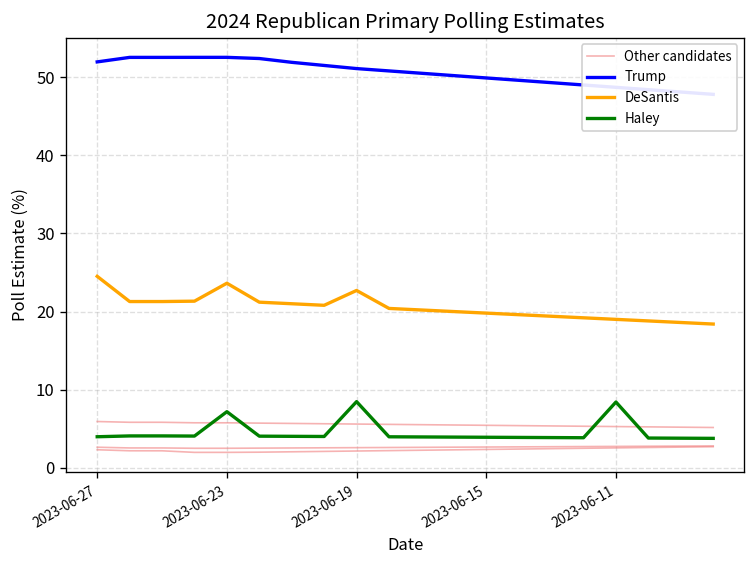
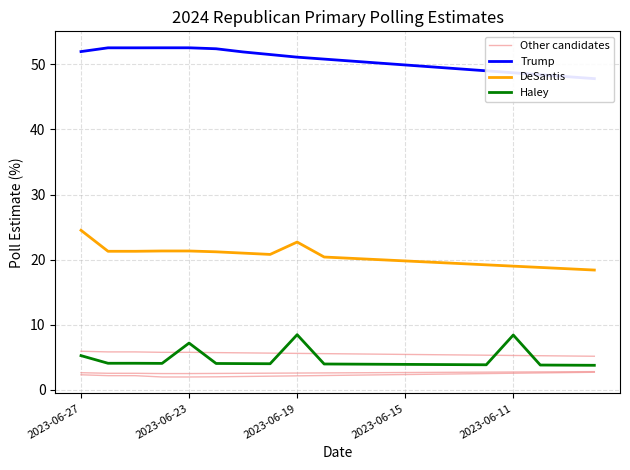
Haley, 2023-06-27: 4 -> 5
DeSantis, 2023-06-23: 24 -> 21
